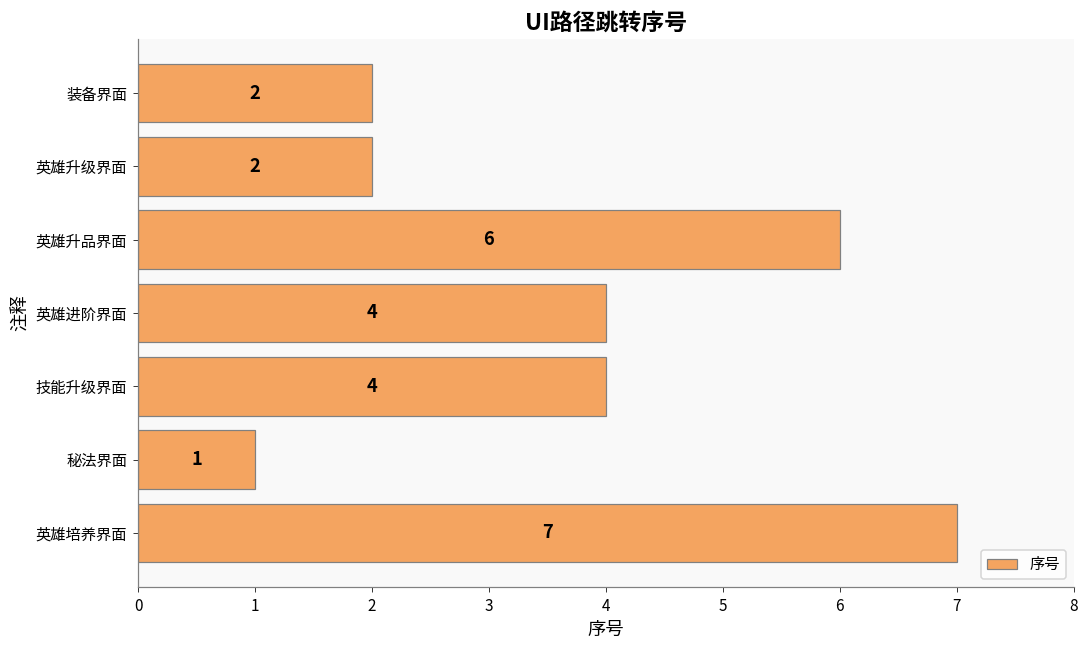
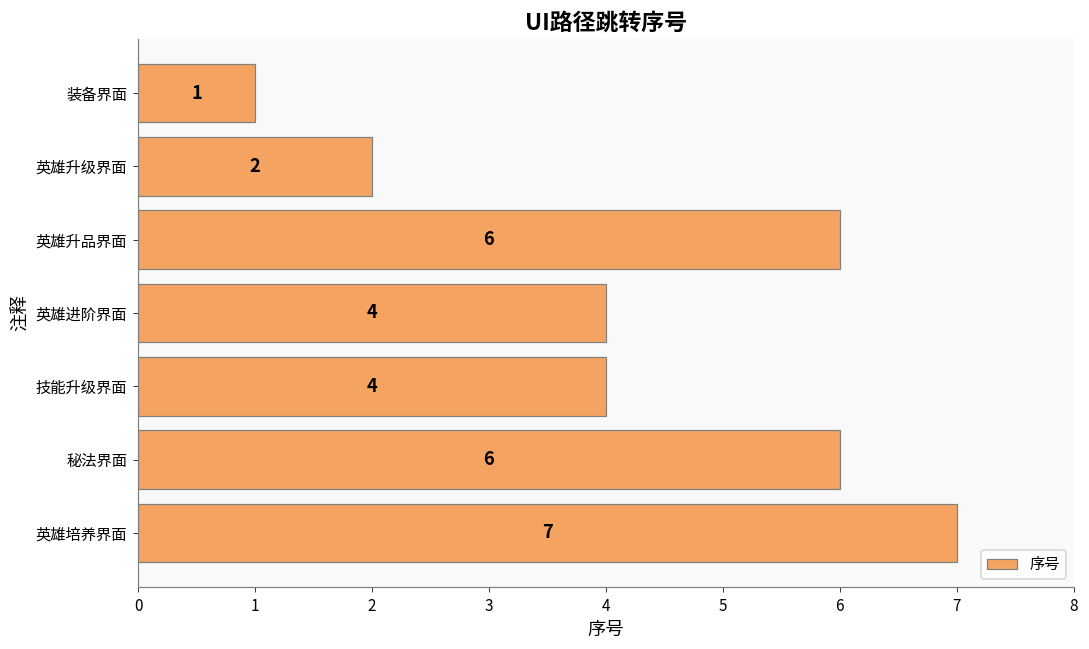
装备界面: 2 -> 1
秘法界面: 1 -> 6
